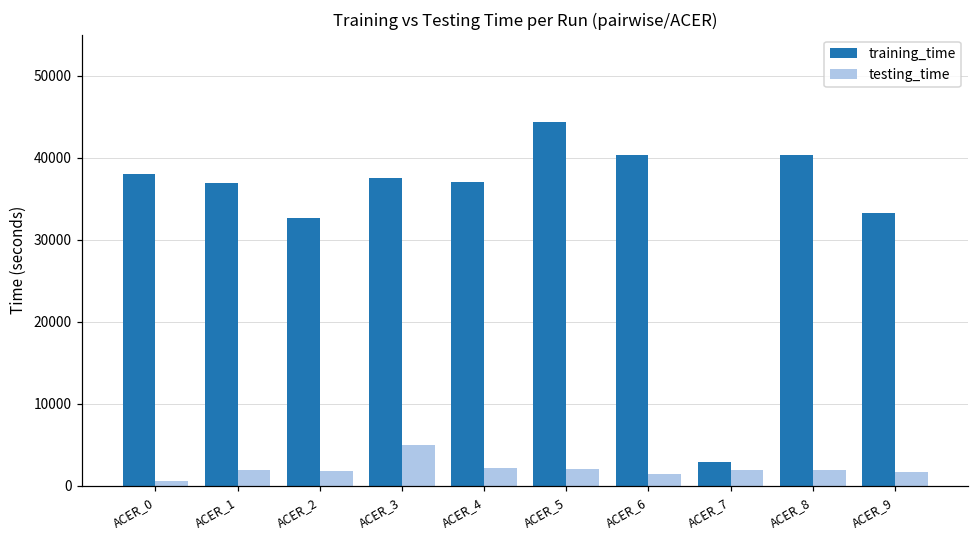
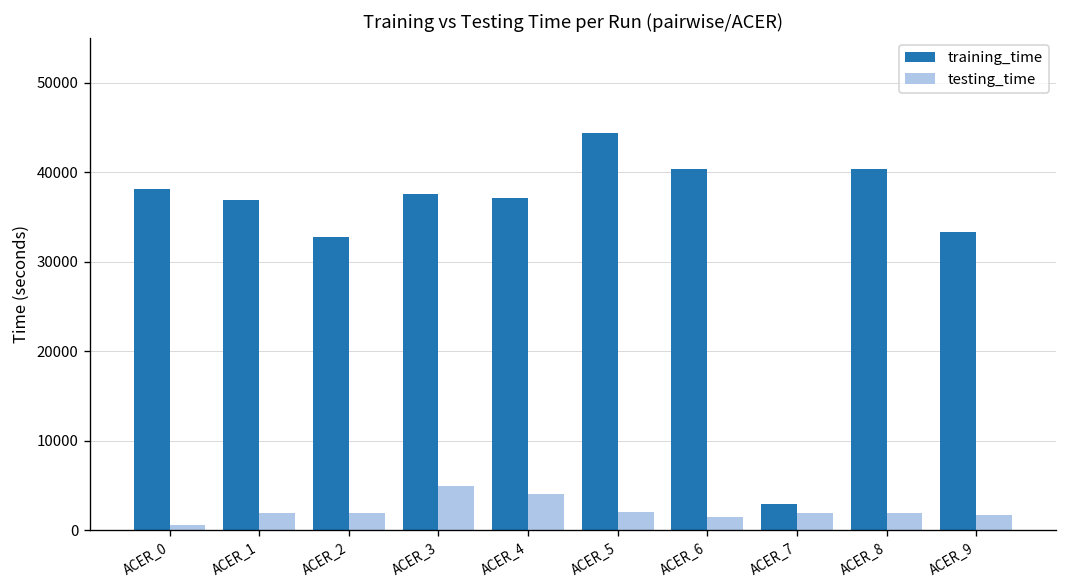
testing_time, ACER_4: 2000 -> 4000
